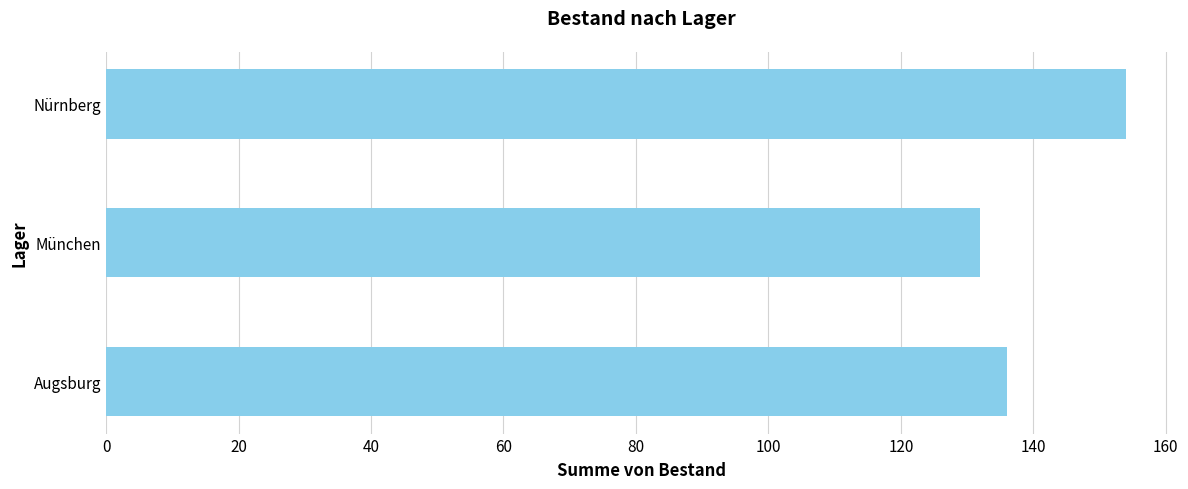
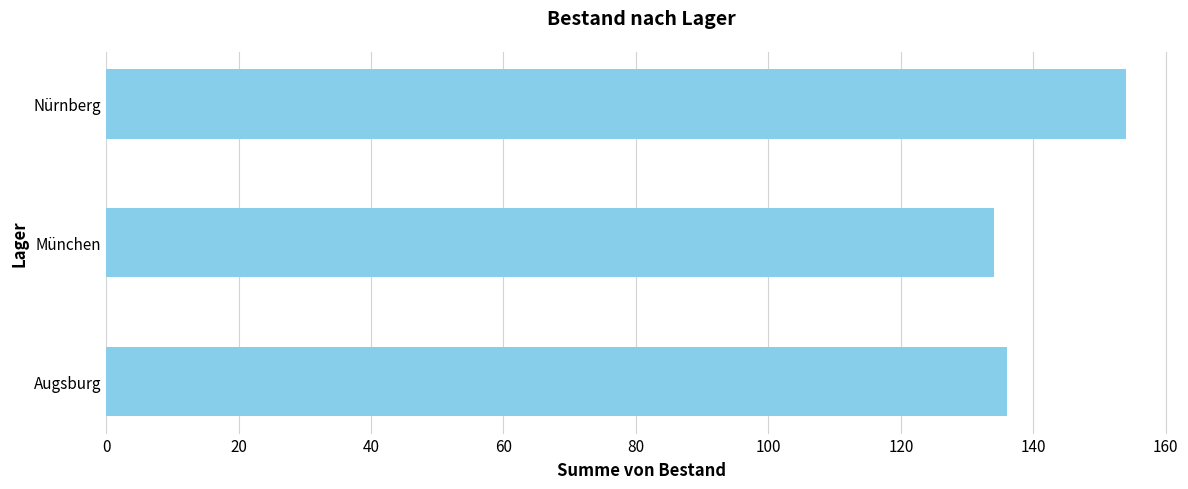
München: 132 -> 134
